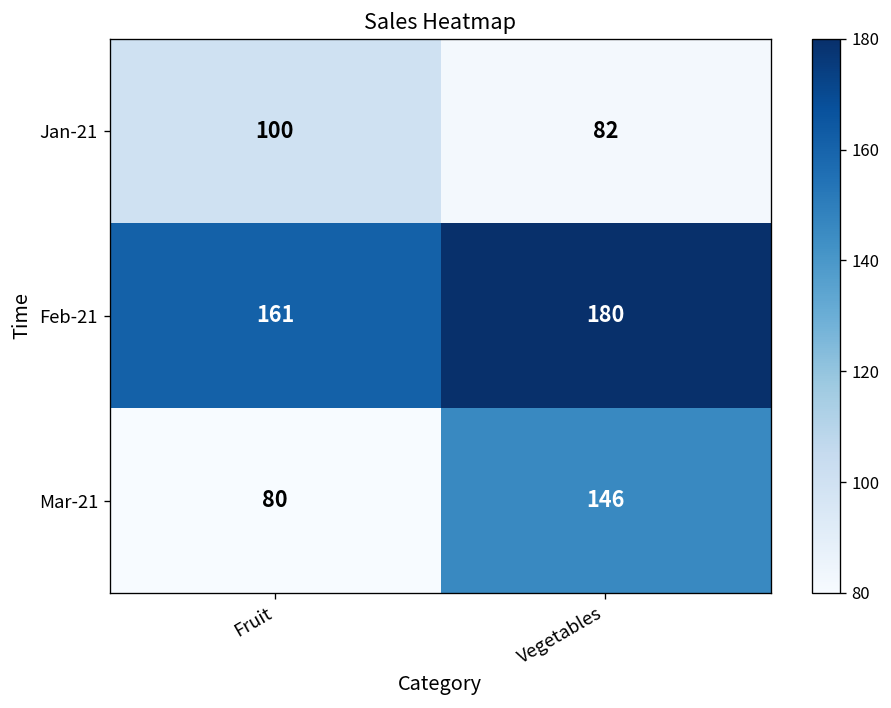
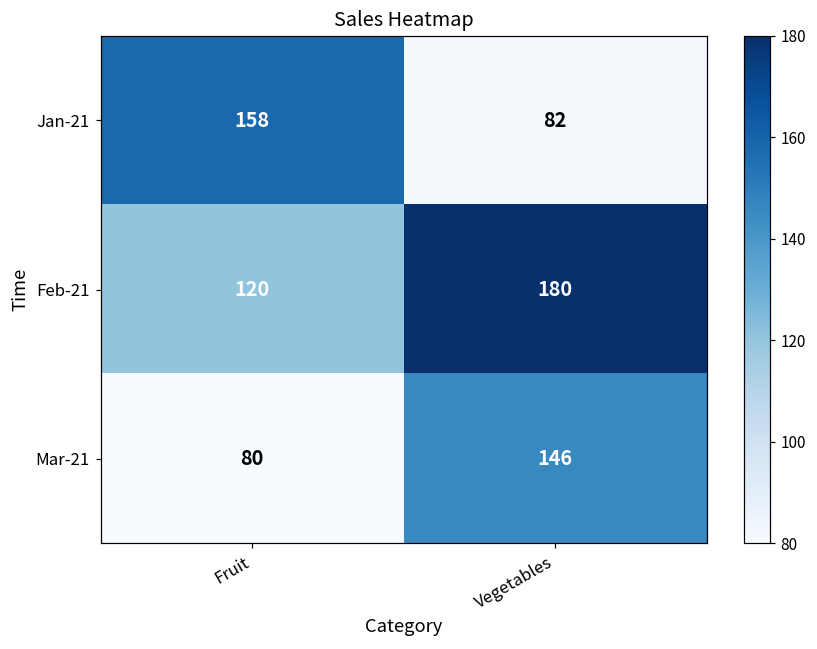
Jan-21, Fruit: 100 -> 158
Feb-21, Fruit: 161 -> 120
